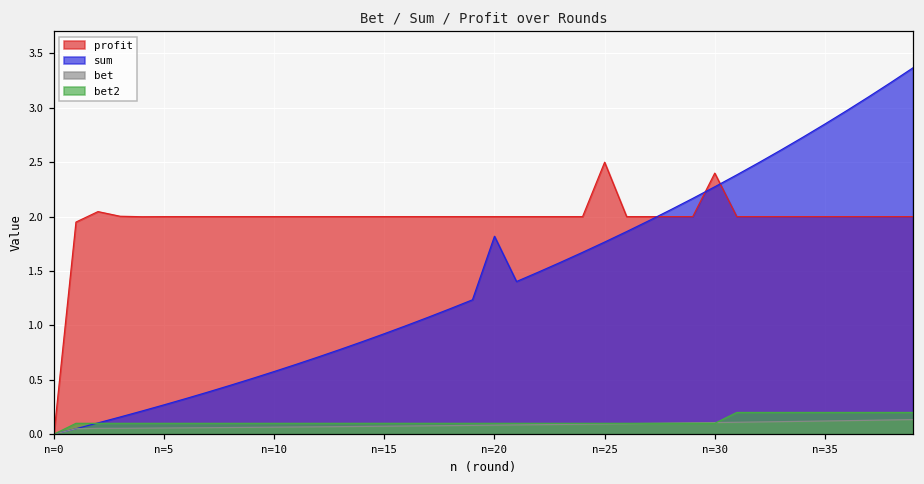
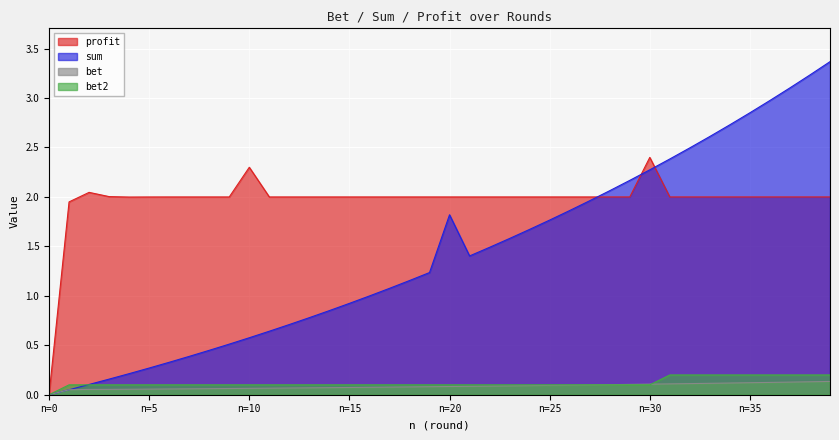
profit, n=10: 2.0 -> 2.3
profit, n=25: 2.5 -> 2.0
